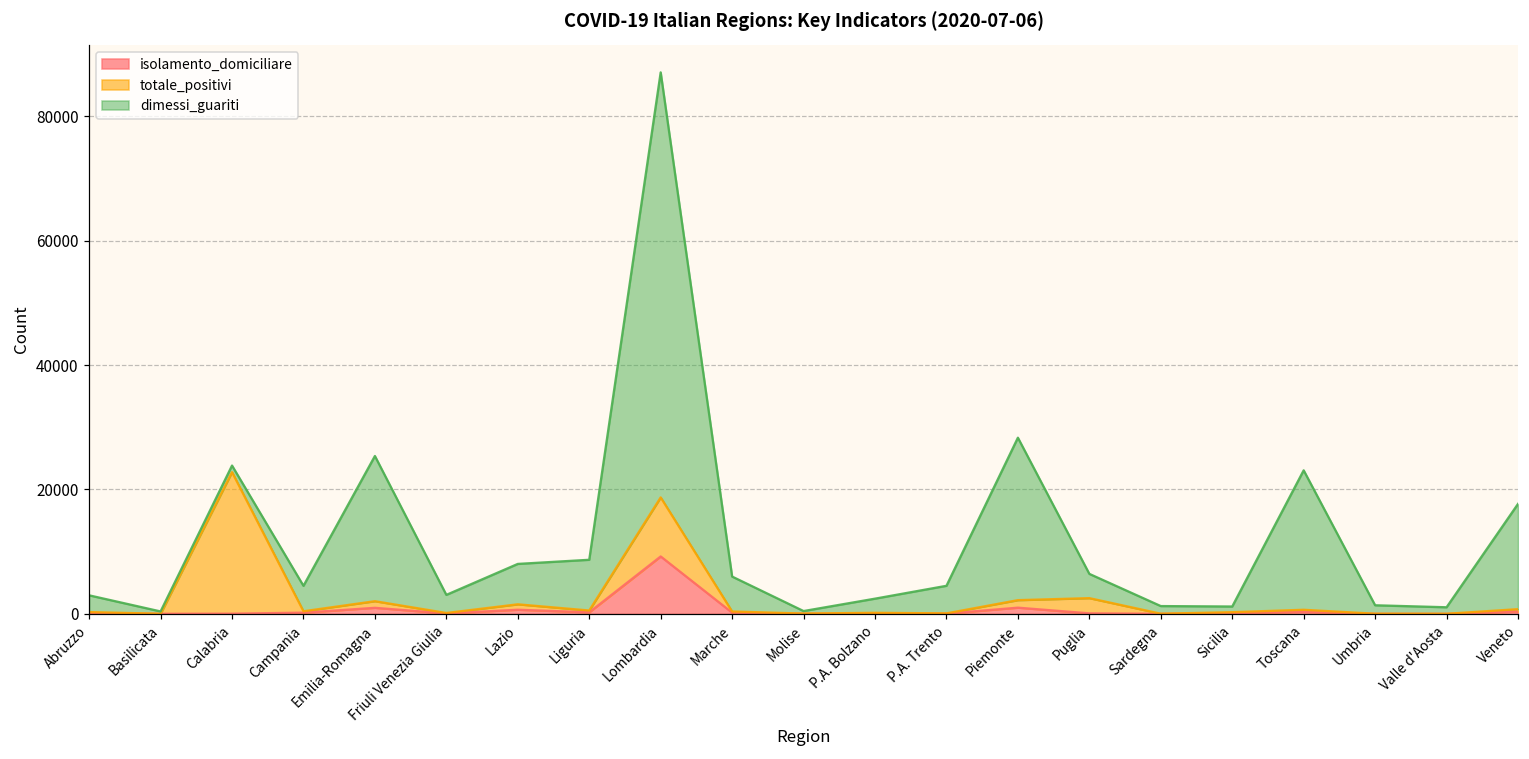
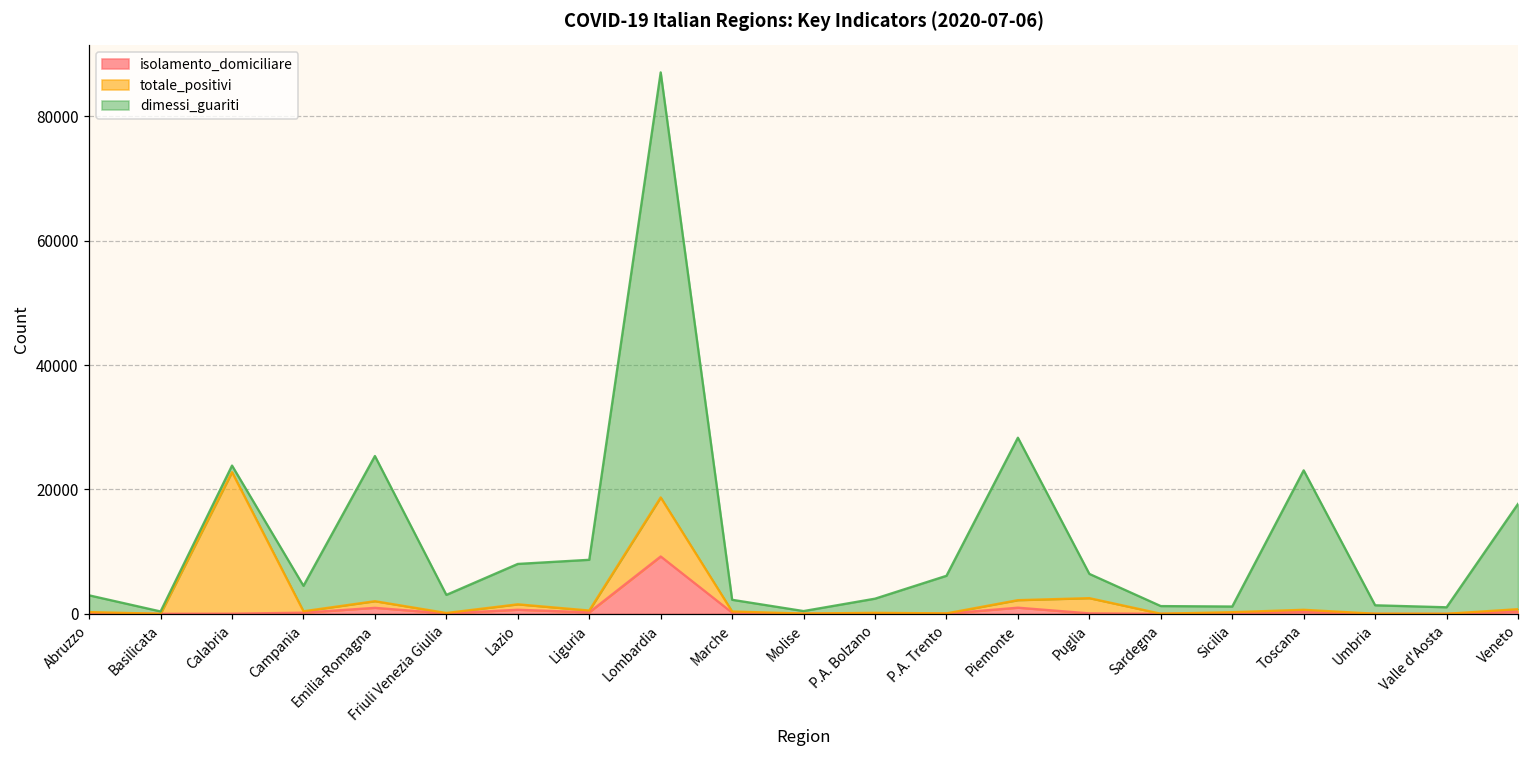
dimessi_guariti, Marche: 6000 -> 2000
dimessi_guariti, P.A. Trento: 4000 -> 6000
